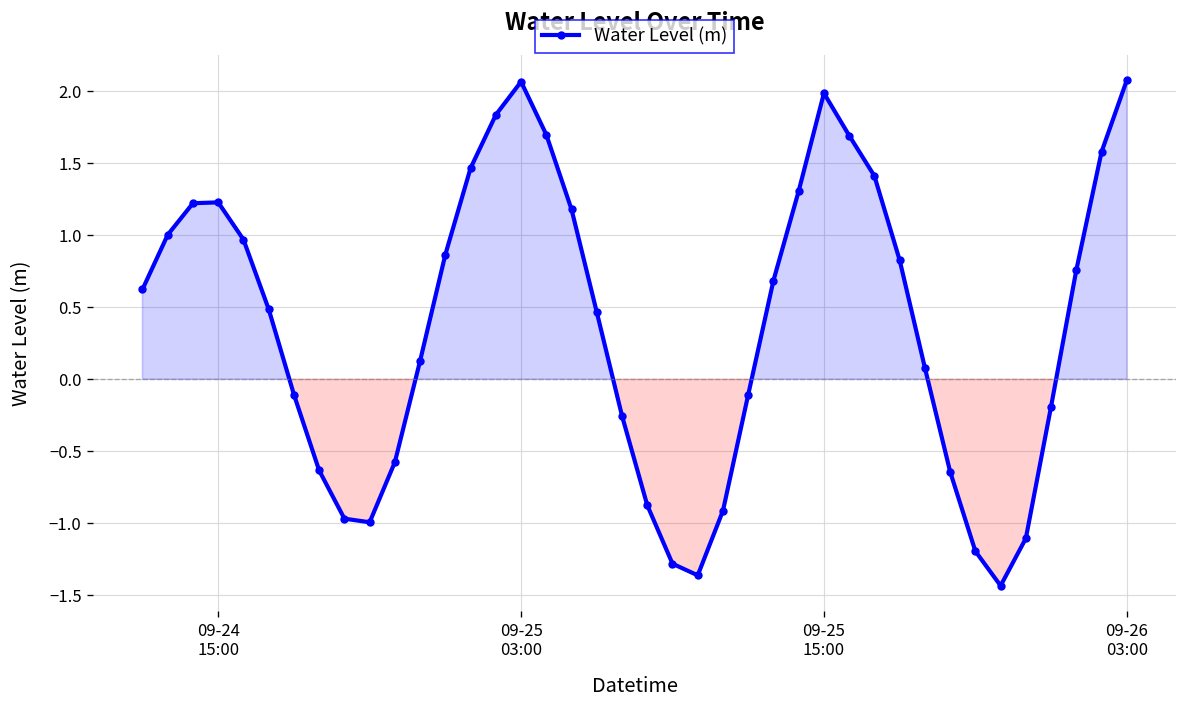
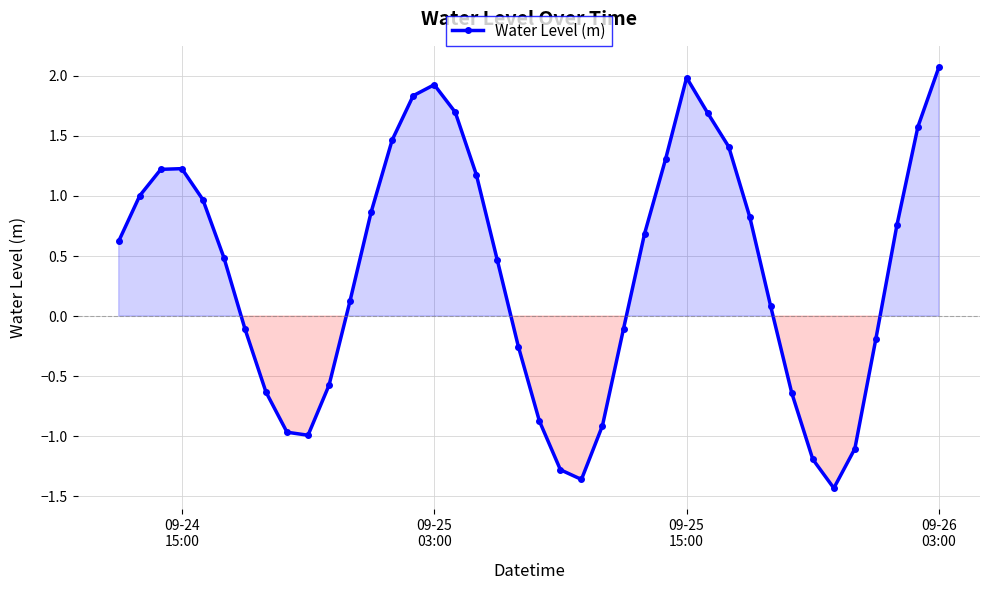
09-25 03:00: 2.06 -> 1.93
